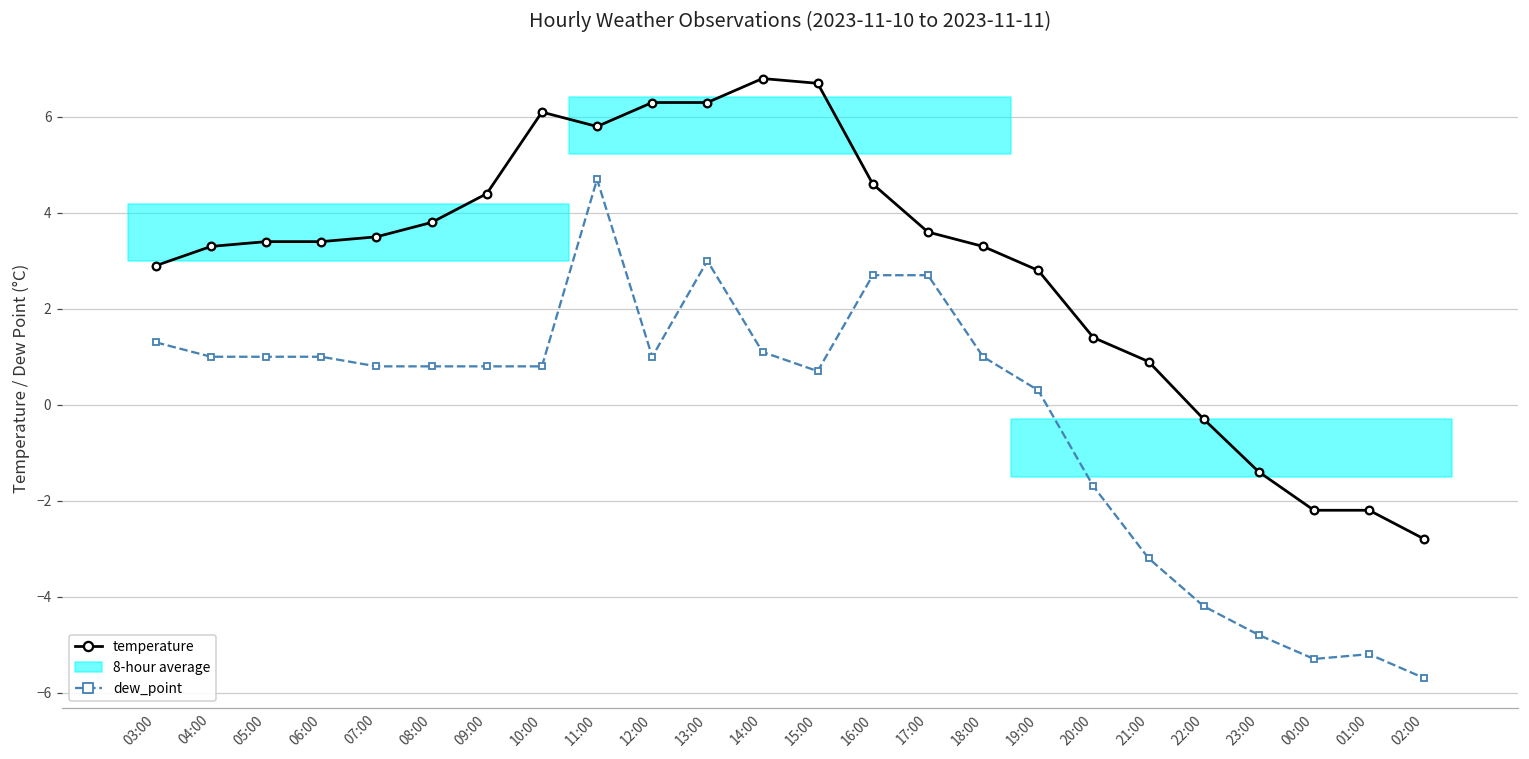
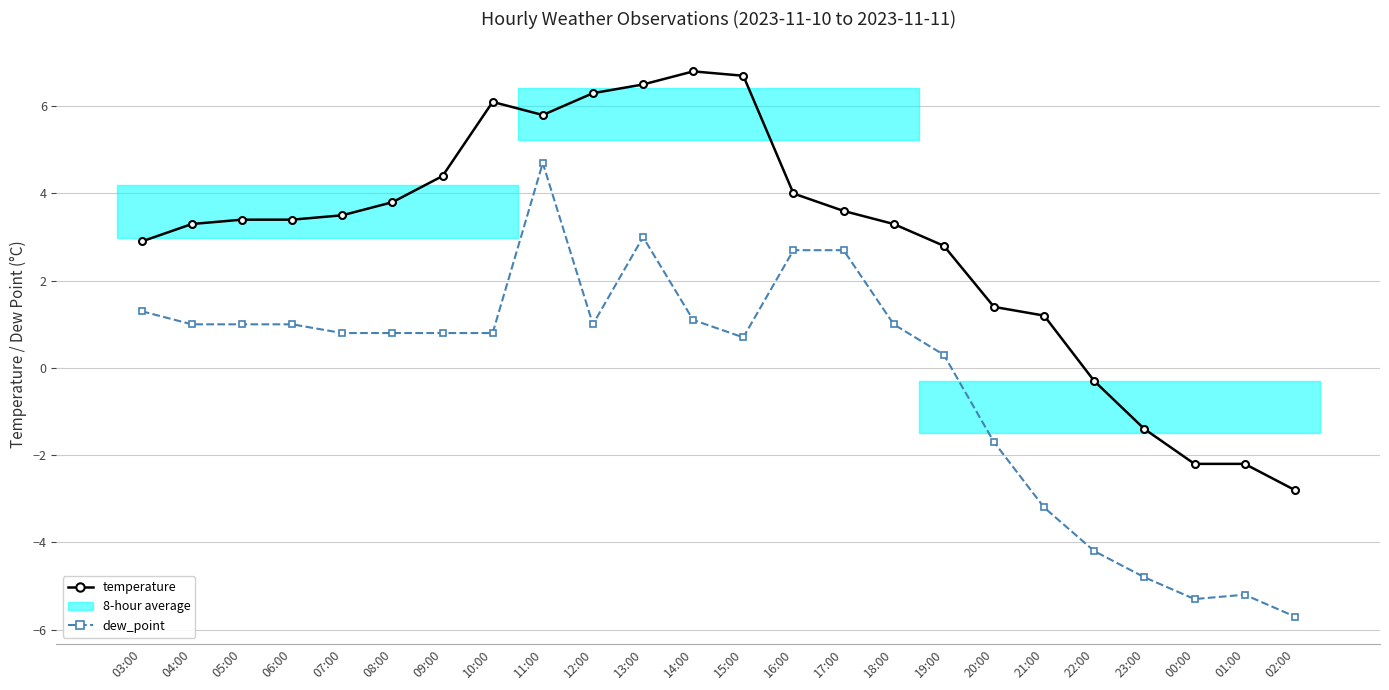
temperature, 13:00: 6.3 -> 6.5
temperature, 16:00: 4.6 -> 4.0
temperature, 21:00: 0.9 -> 1.2
